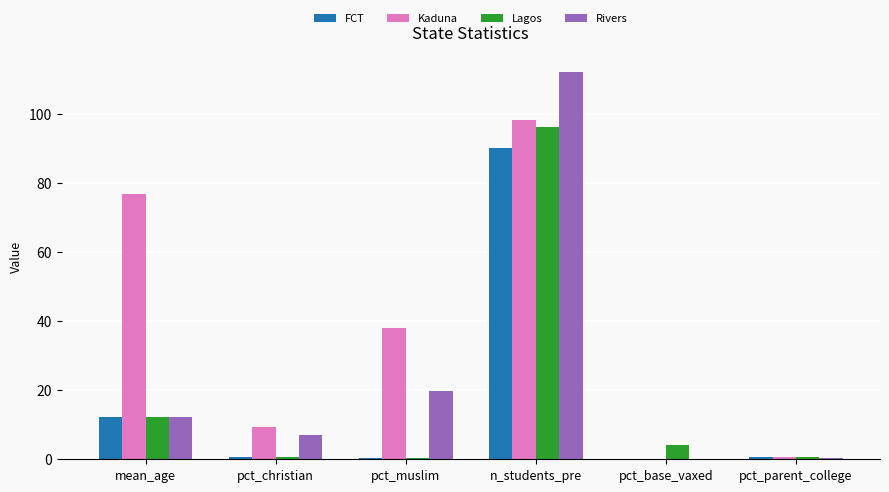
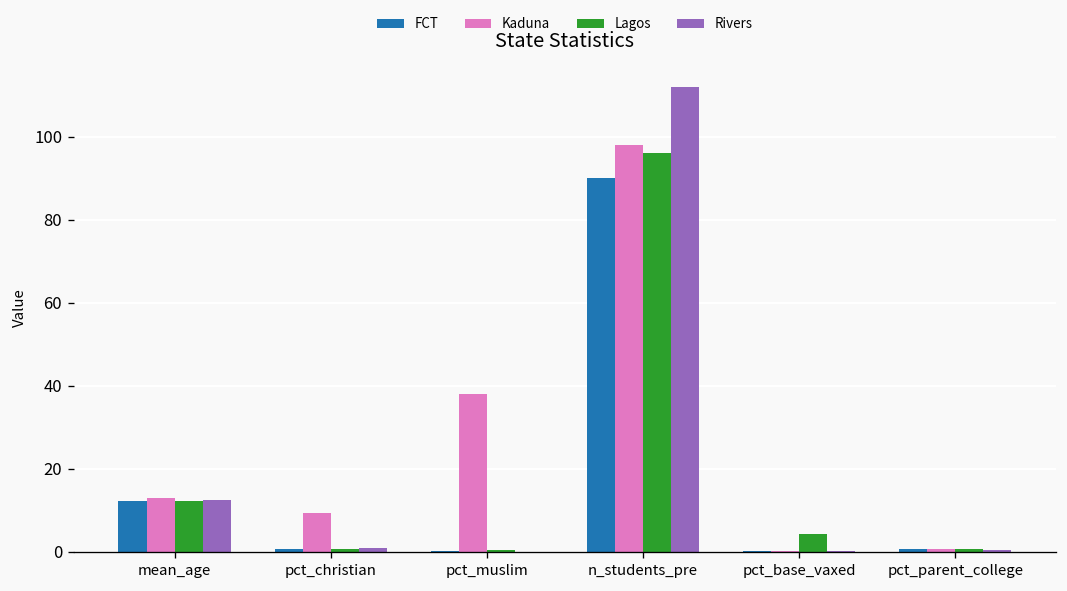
Kaduna, mean_age: 77 -> 13
Rivers, pct_christian: 7 -> 1
Rivers, pct_muslim: 20 -> 0
